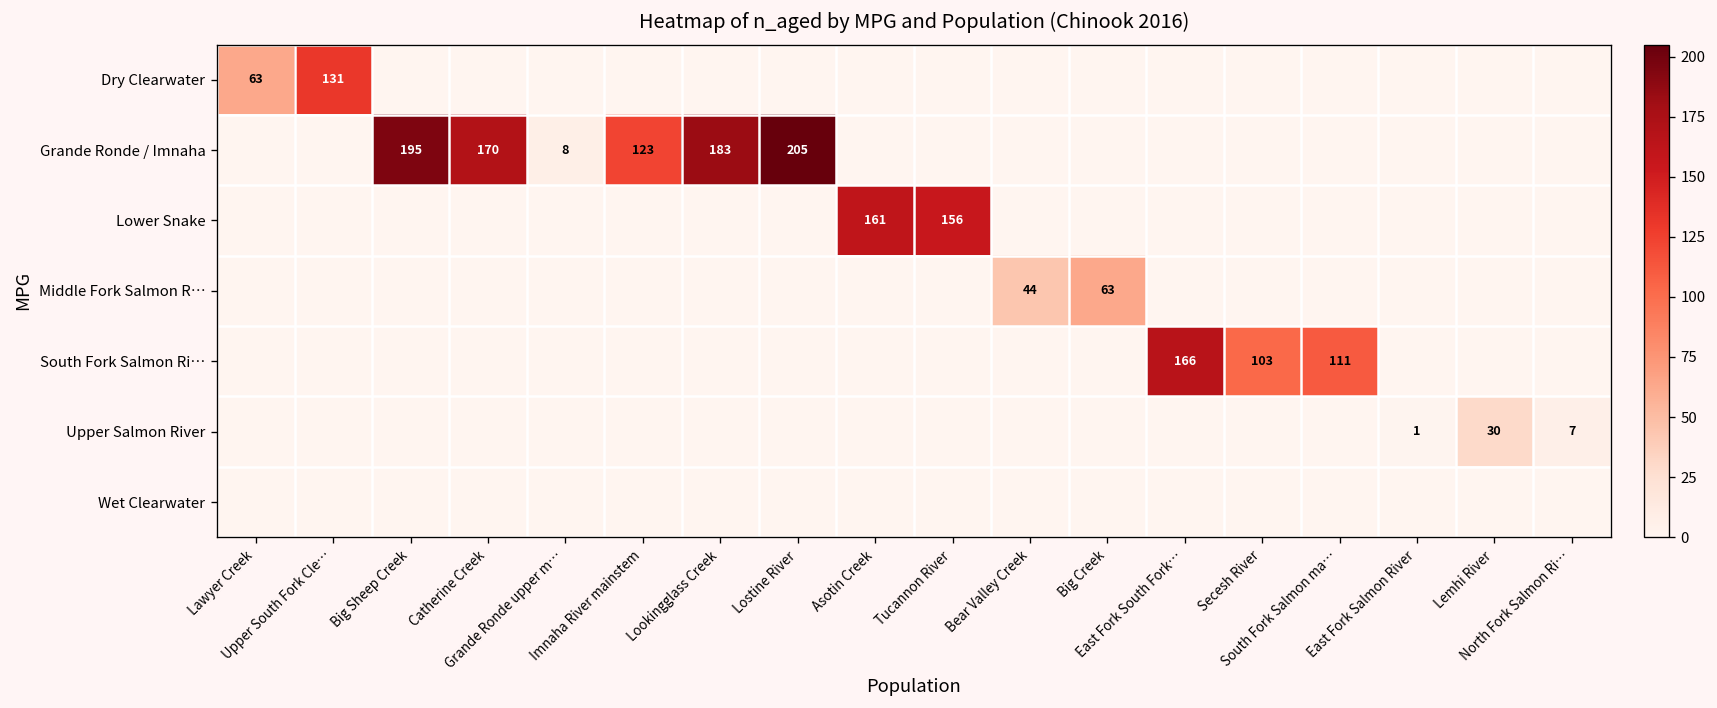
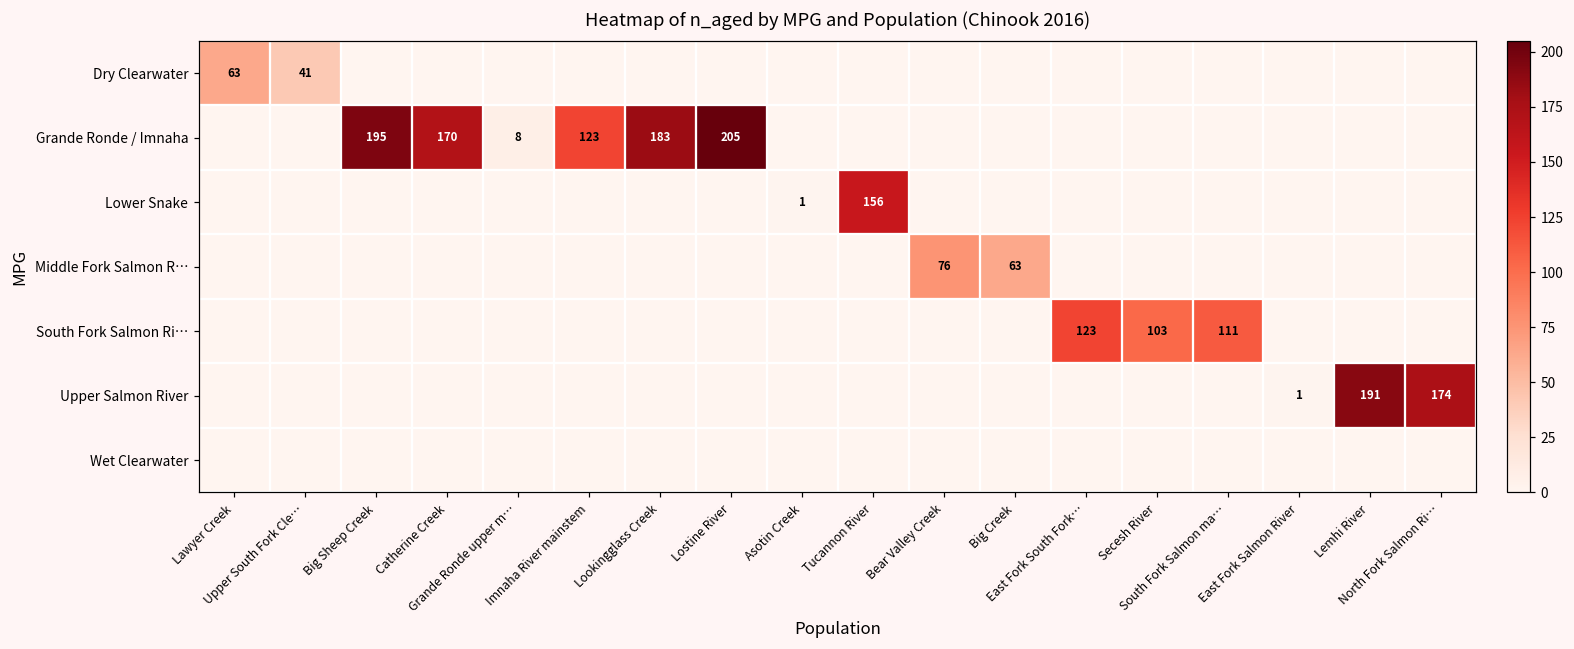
Dry Clearwater, Upper South Fork Cle…: 131 -> 41
Lower Snake, Asotin Creek: 161 -> 1
Middle Fork Salmon R…, Bear Valley Creek: 44 -> 76
South Fork Salmon Ri…, East Fork South Fork…: 166 -> 123
Upper Salmon River, Lemhi River: 30 -> 191
Upper Salmon River, North Fork Salmon Ri…: 7 -> 174
